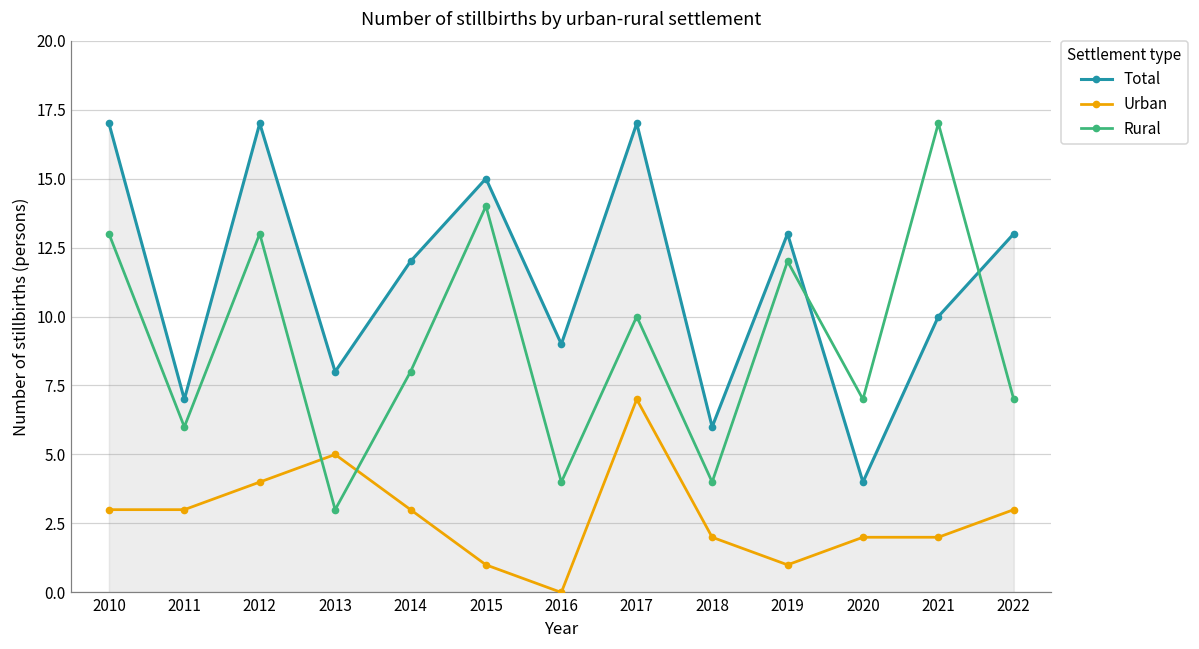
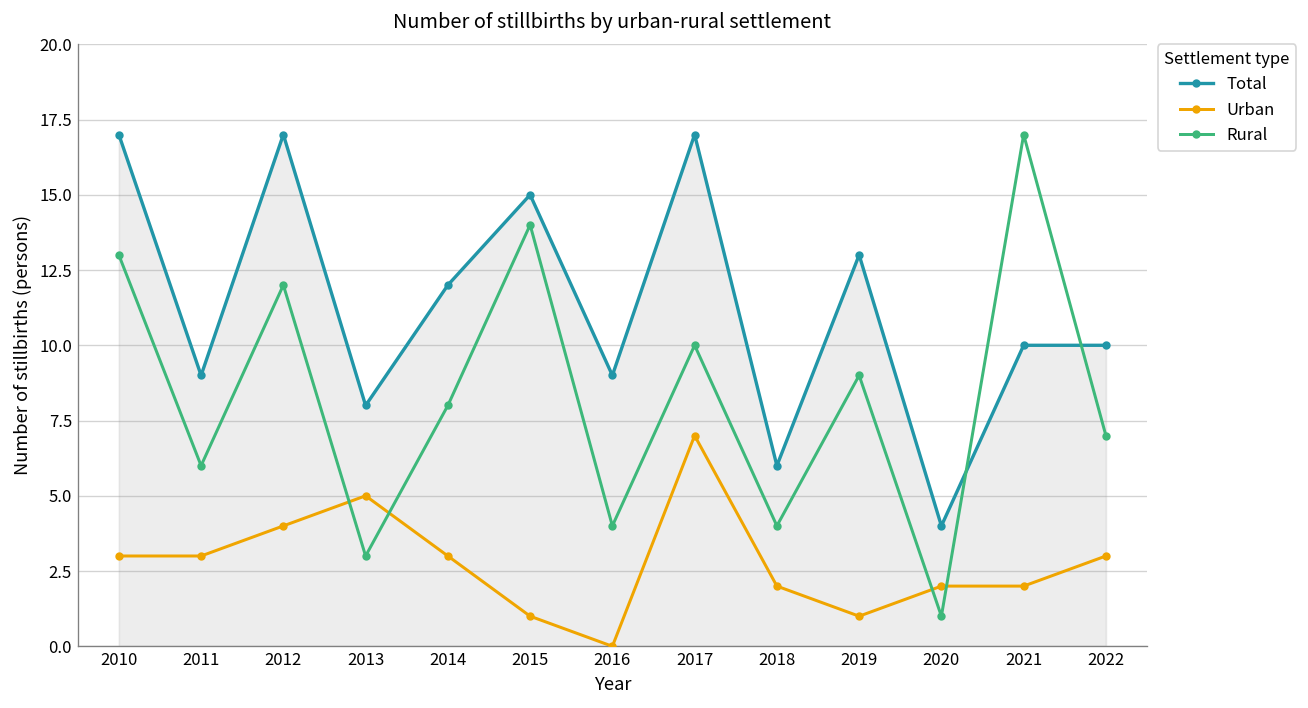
Total, 2011: 7 -> 9
Rural, 2012: 13 -> 12
Rural, 2019: 12 -> 9
Rural, 2020: 7 -> 1
Total, 2022: 13 -> 10
